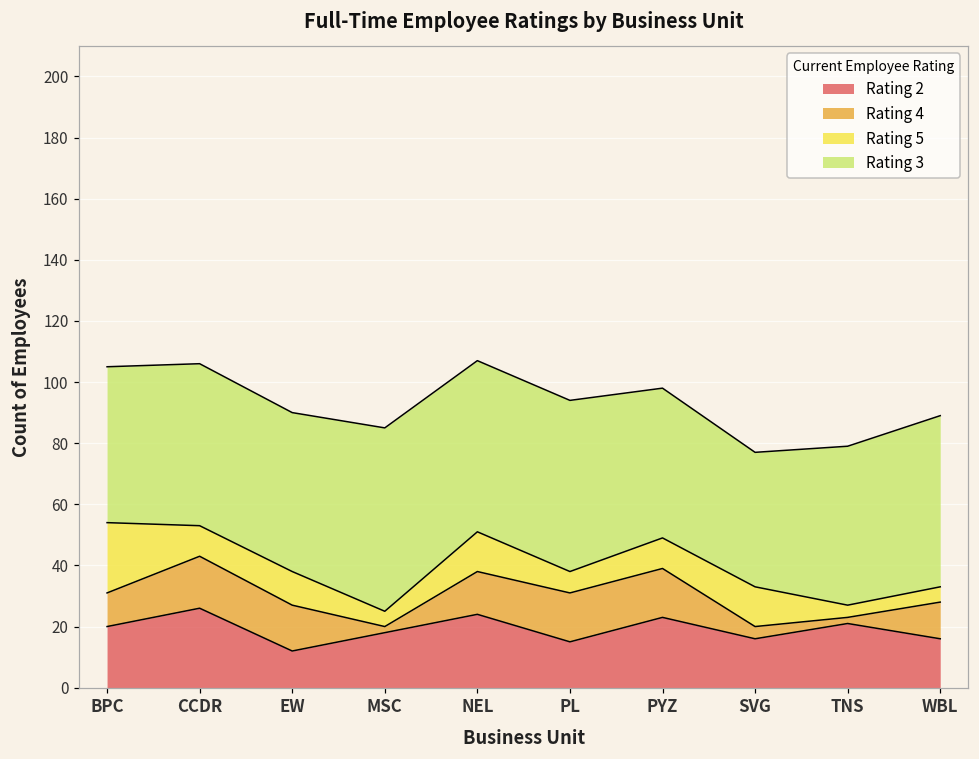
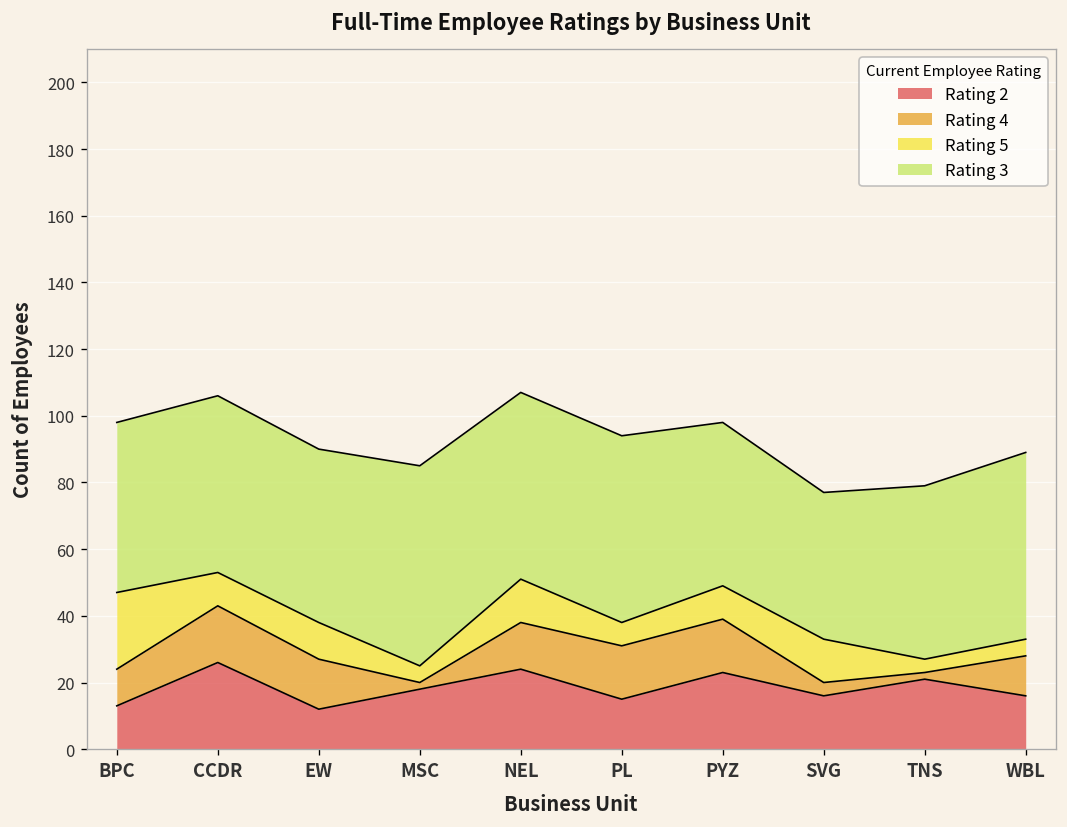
Rating 2, BPC: 20 -> 13
